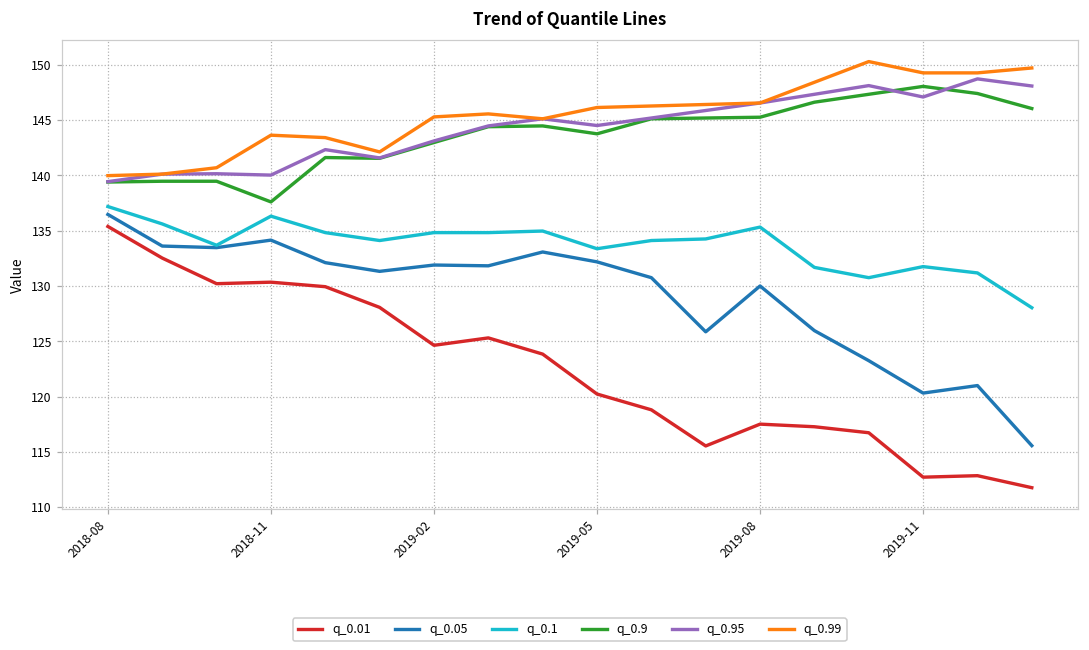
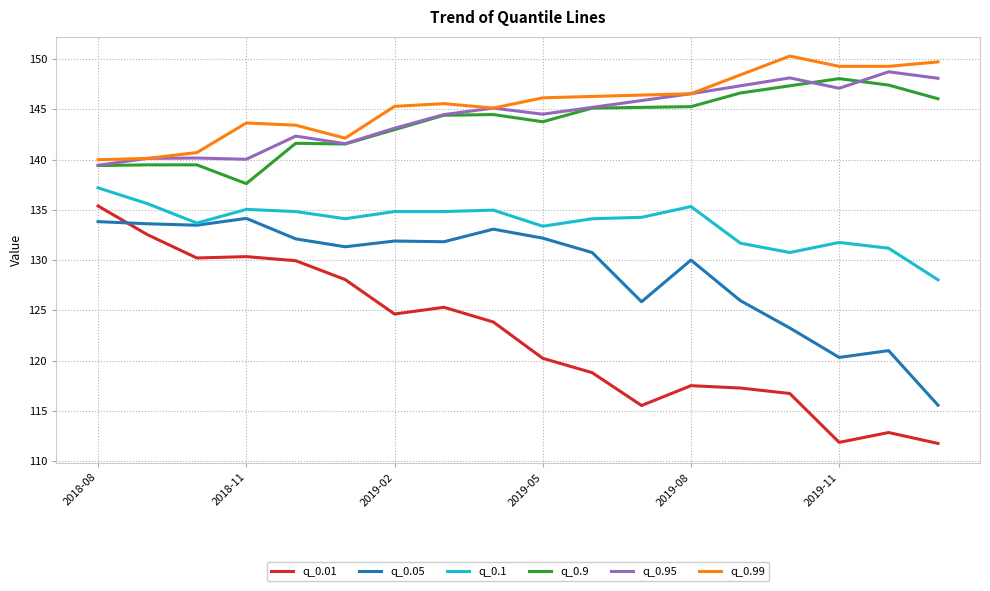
q_0.05, 2018-08: 136.5 -> 133.8
q_0.1, 2018-11: 136.3 -> 135.0
q_0.01, 2019-11: 112.7 -> 111.9
